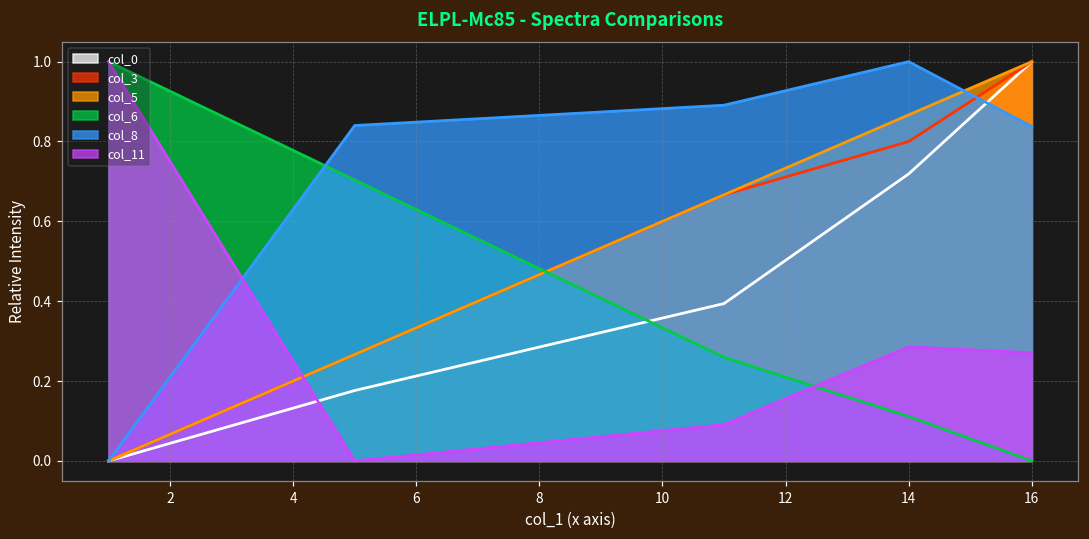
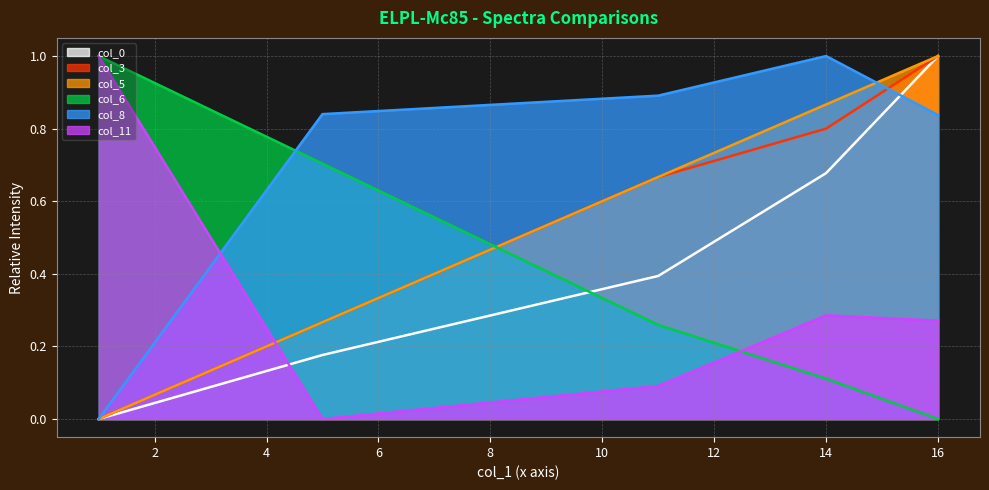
col_0, 14: 0.72 -> 0.68
